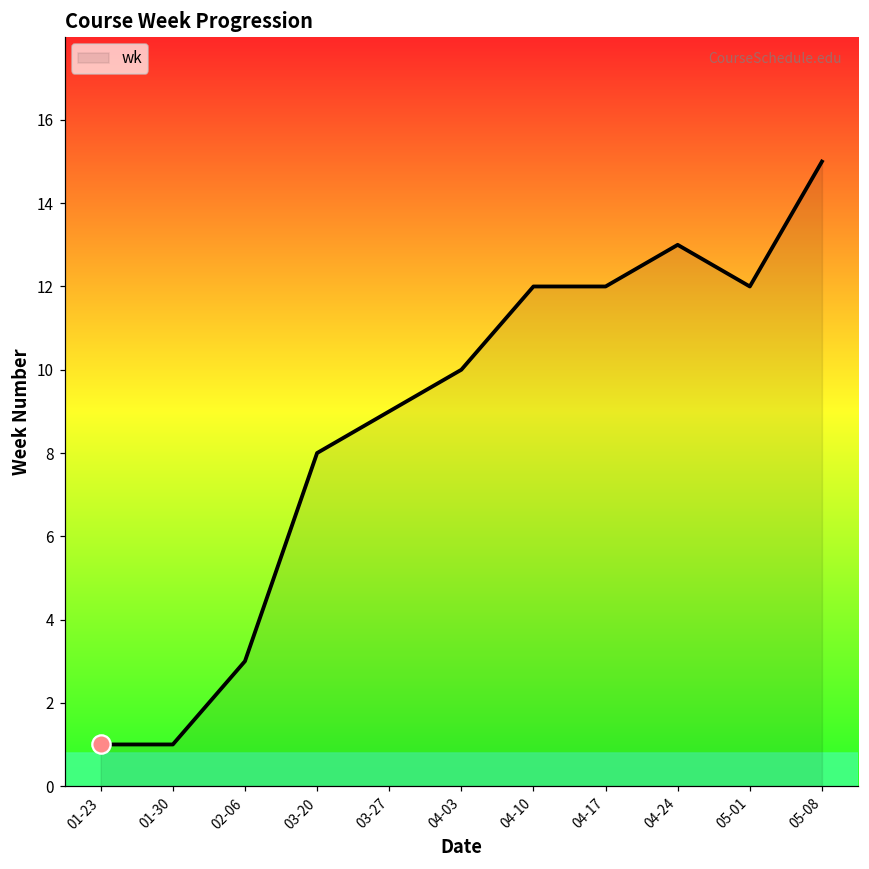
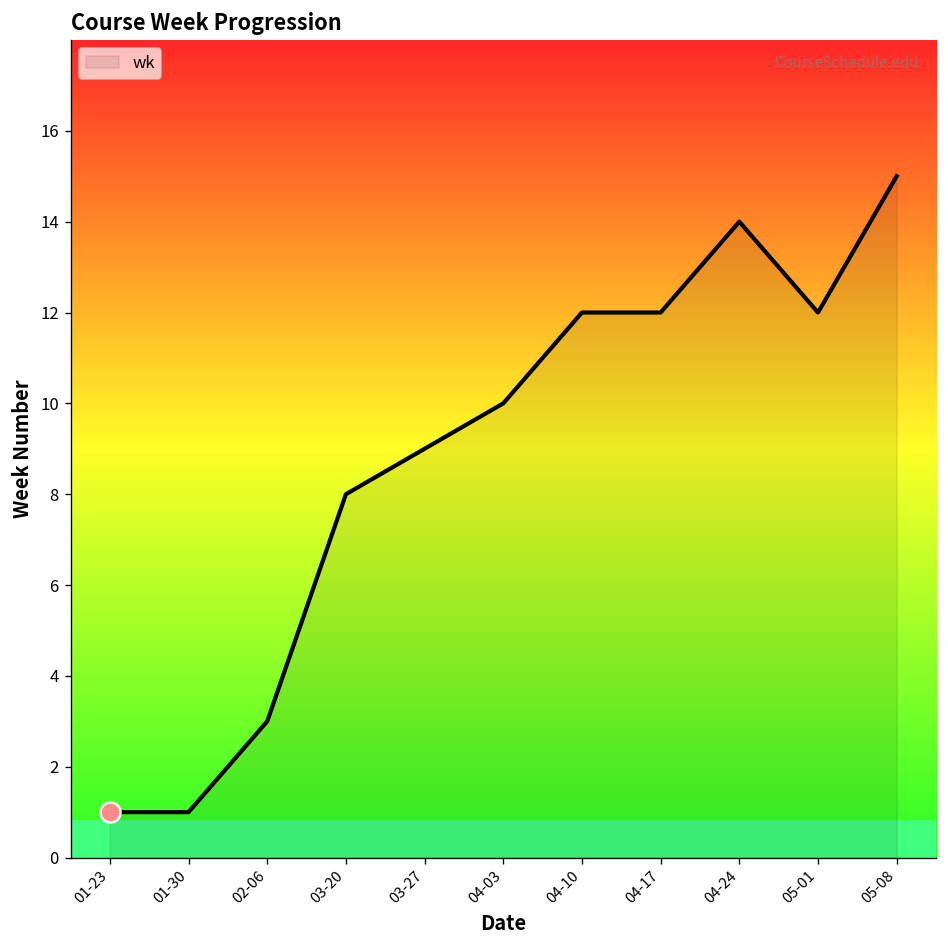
wk, 04-24: 13 -> 14
